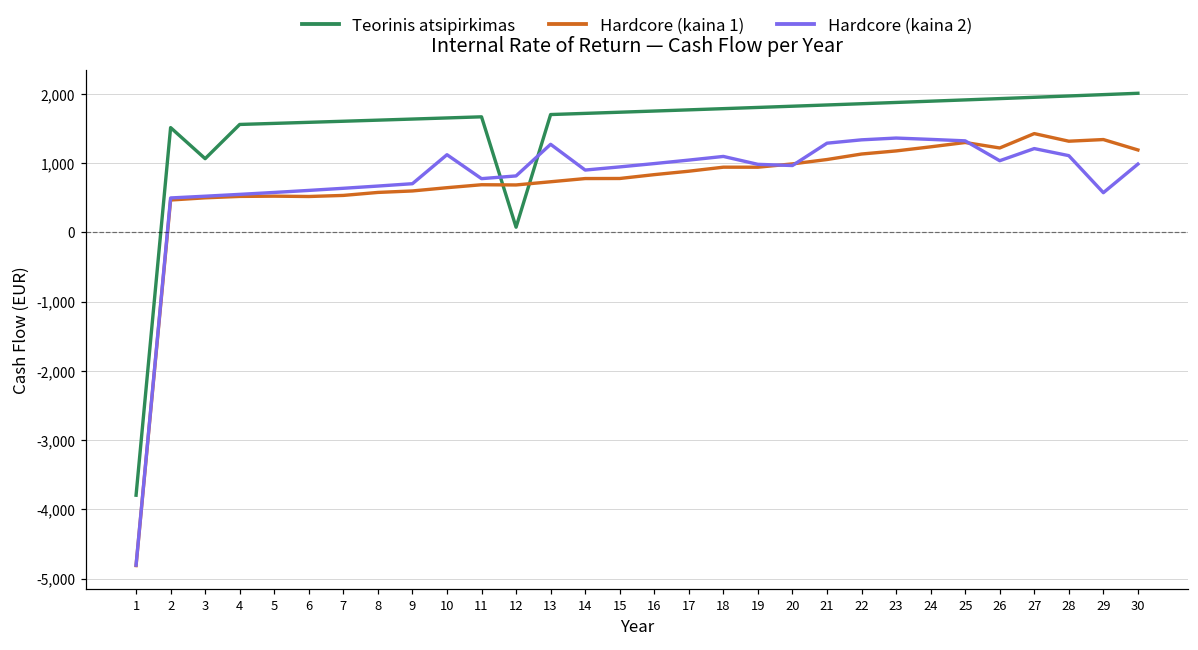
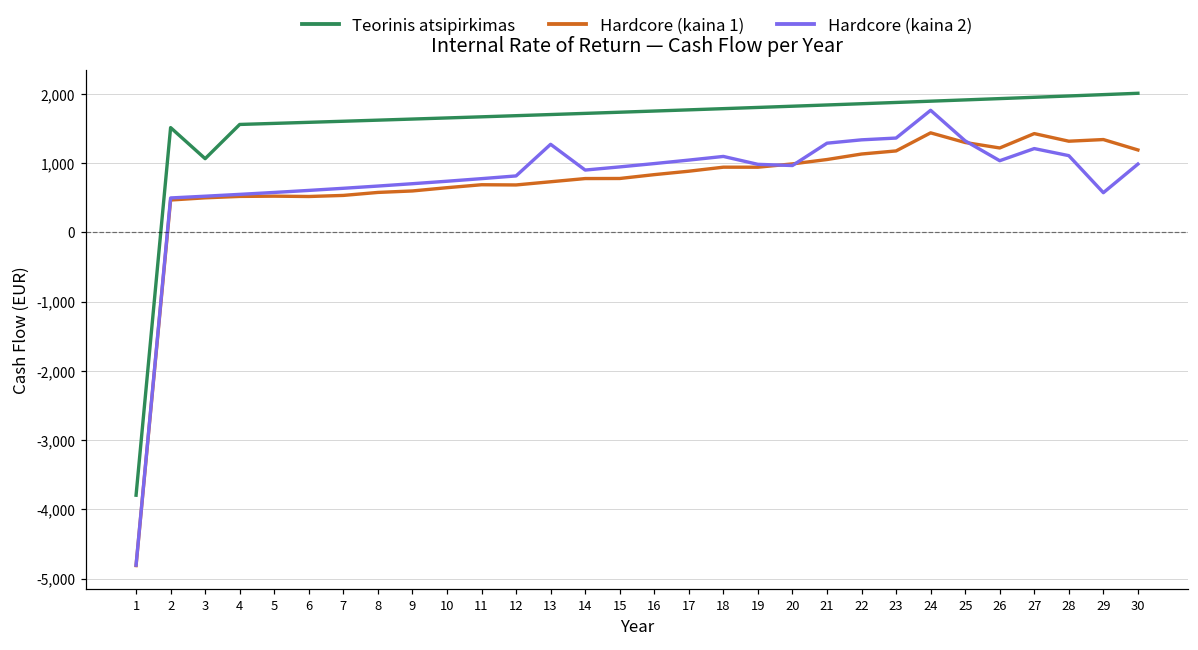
Hardcore (kaina 2), 10: 1,100 -> 700
Teorinis atsipirkimas, 12: 100 -> 1,700
Hardcore (kaina 1), 24: 1,200 -> 1,400
Hardcore (kaina 2), 24: 1,300 -> 1,800
